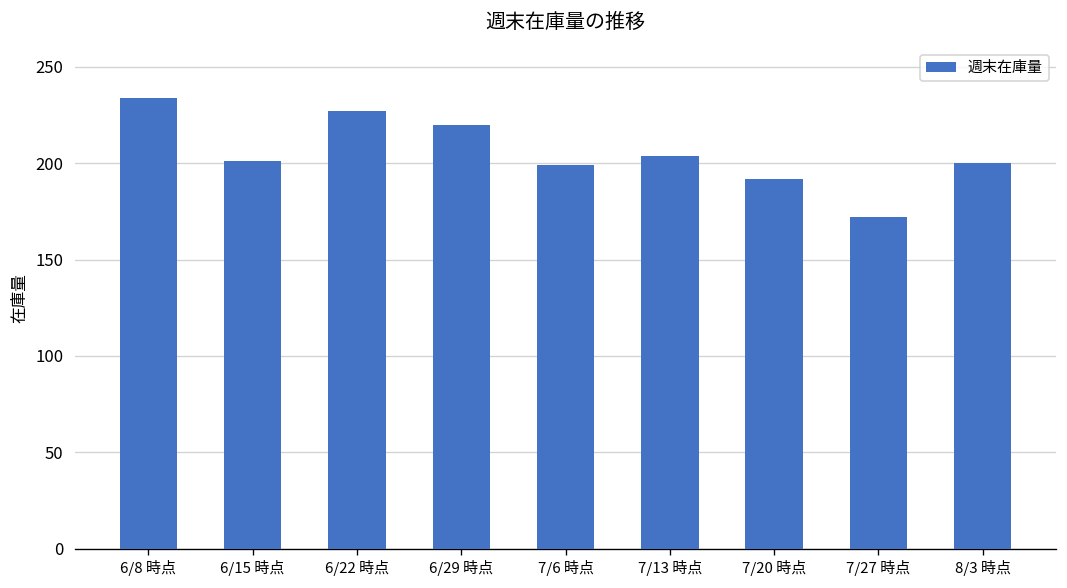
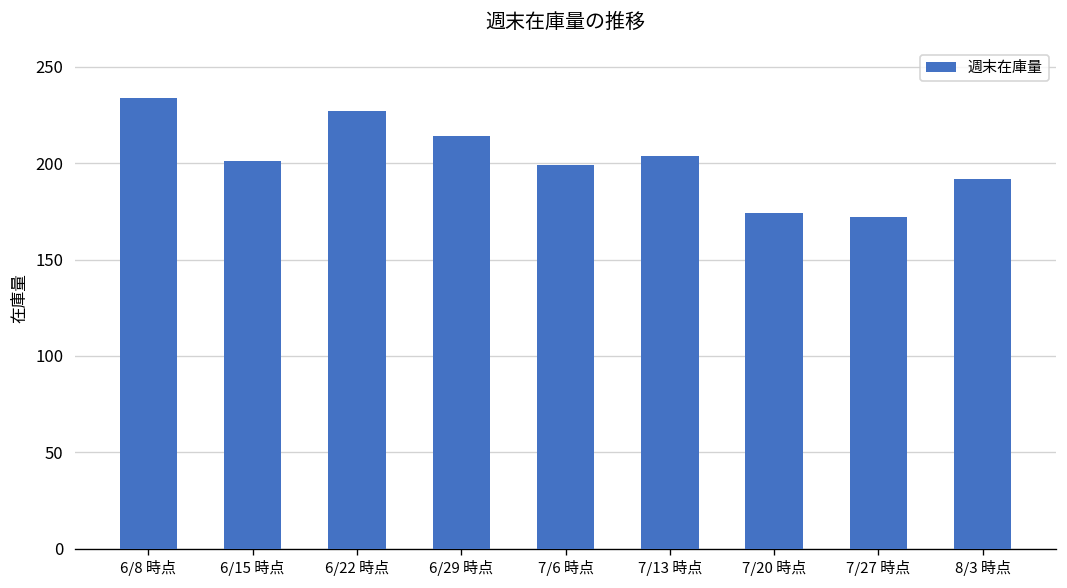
6/29 時点: 220 -> 214
7/20 時点: 192 -> 174
8/3 時点: 200 -> 192
